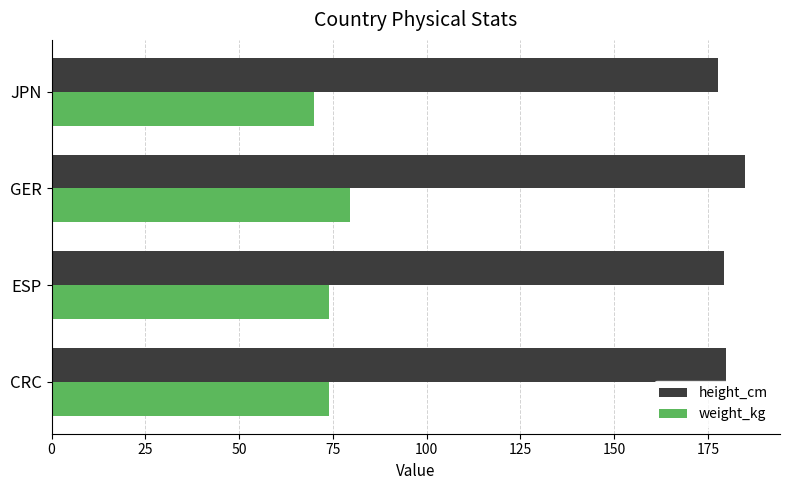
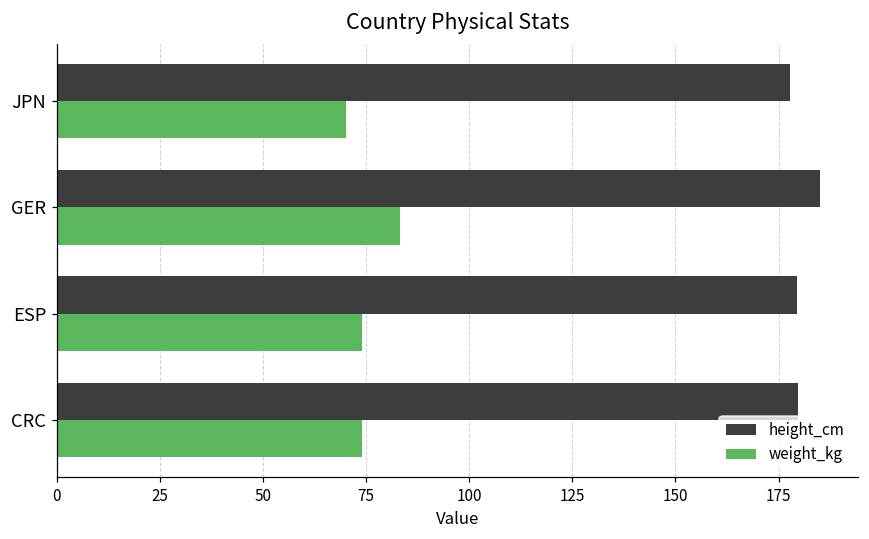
weight_kg, GER: 80 -> 83
